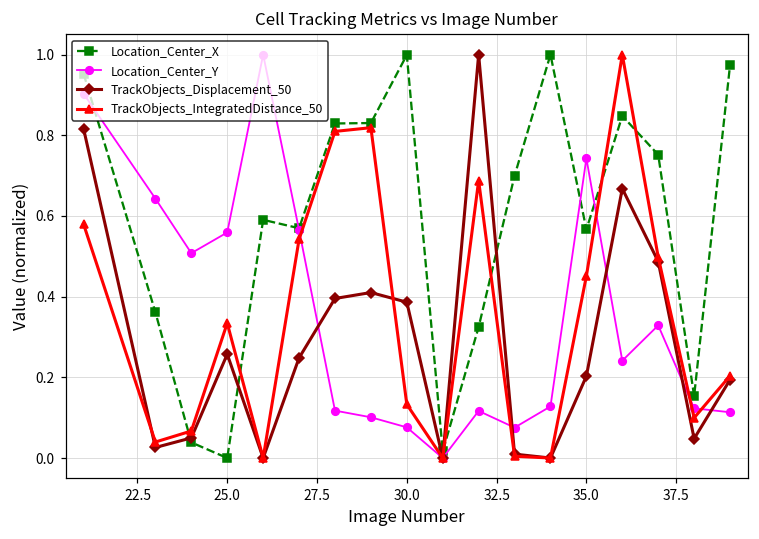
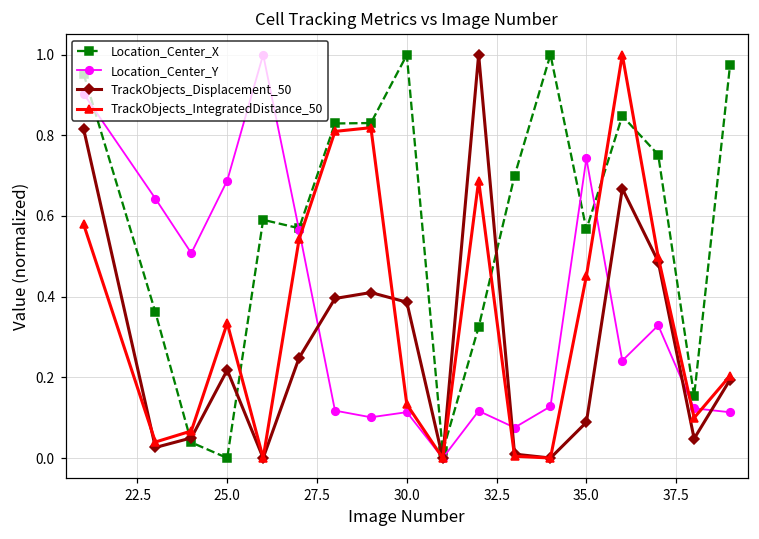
Location_Center_Y, 25.0: 0.56 -> 0.69
TrackObjects_Displacement_50, 25.0: 0.26 -> 0.22
Location_Center_Y, 30.0: 0.08 -> 0.11
TrackObjects_Displacement_50, 35.0: 0.20 -> 0.09
